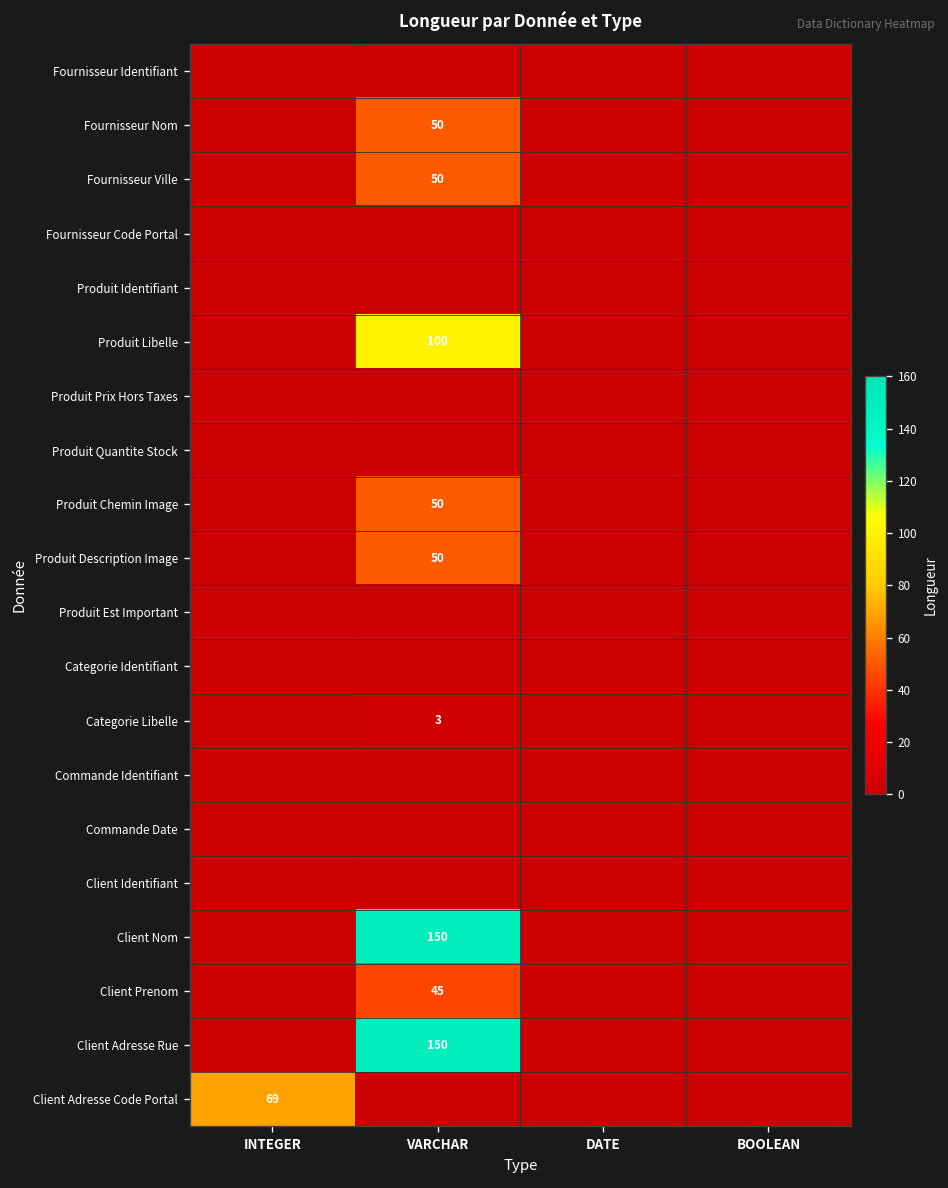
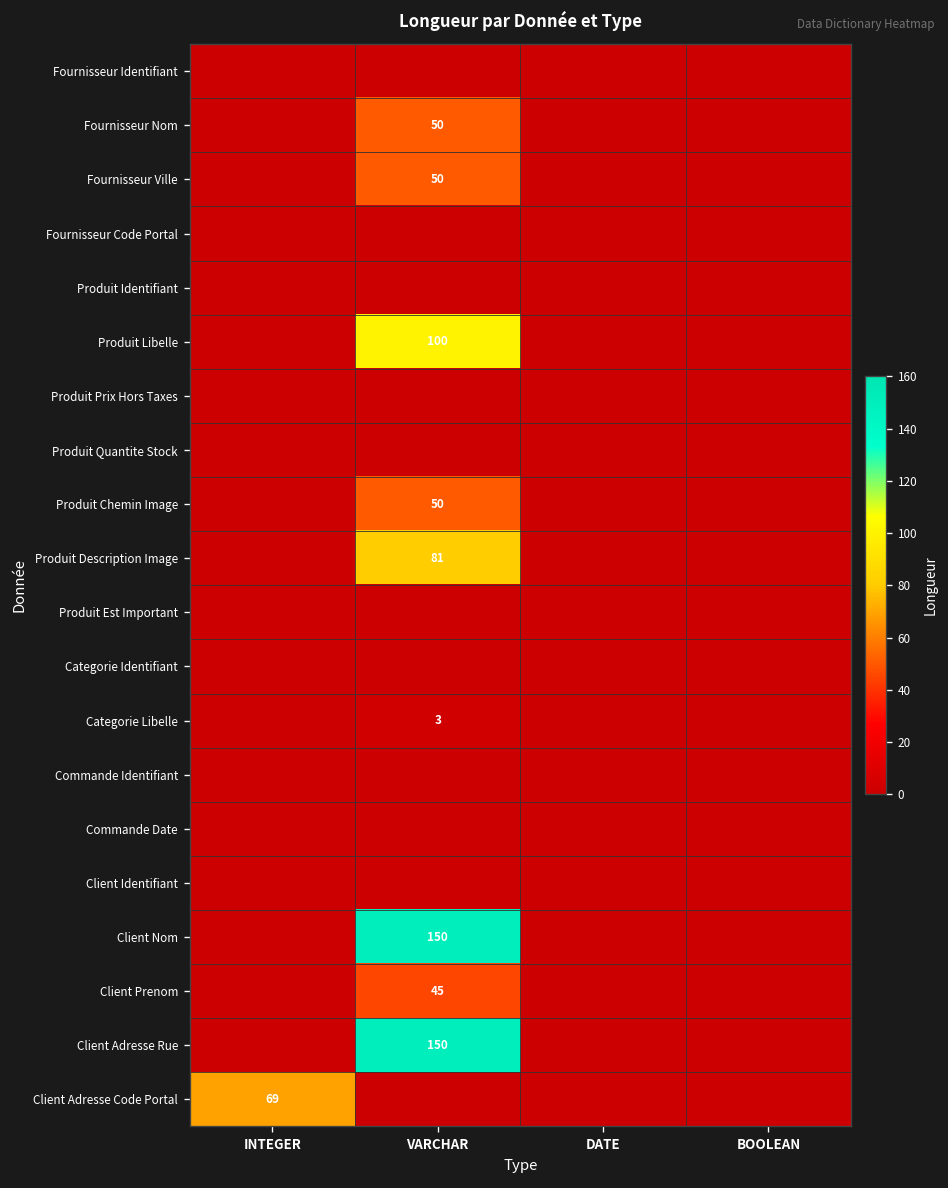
Produit Description Image, VARCHAR: 50 -> 81
